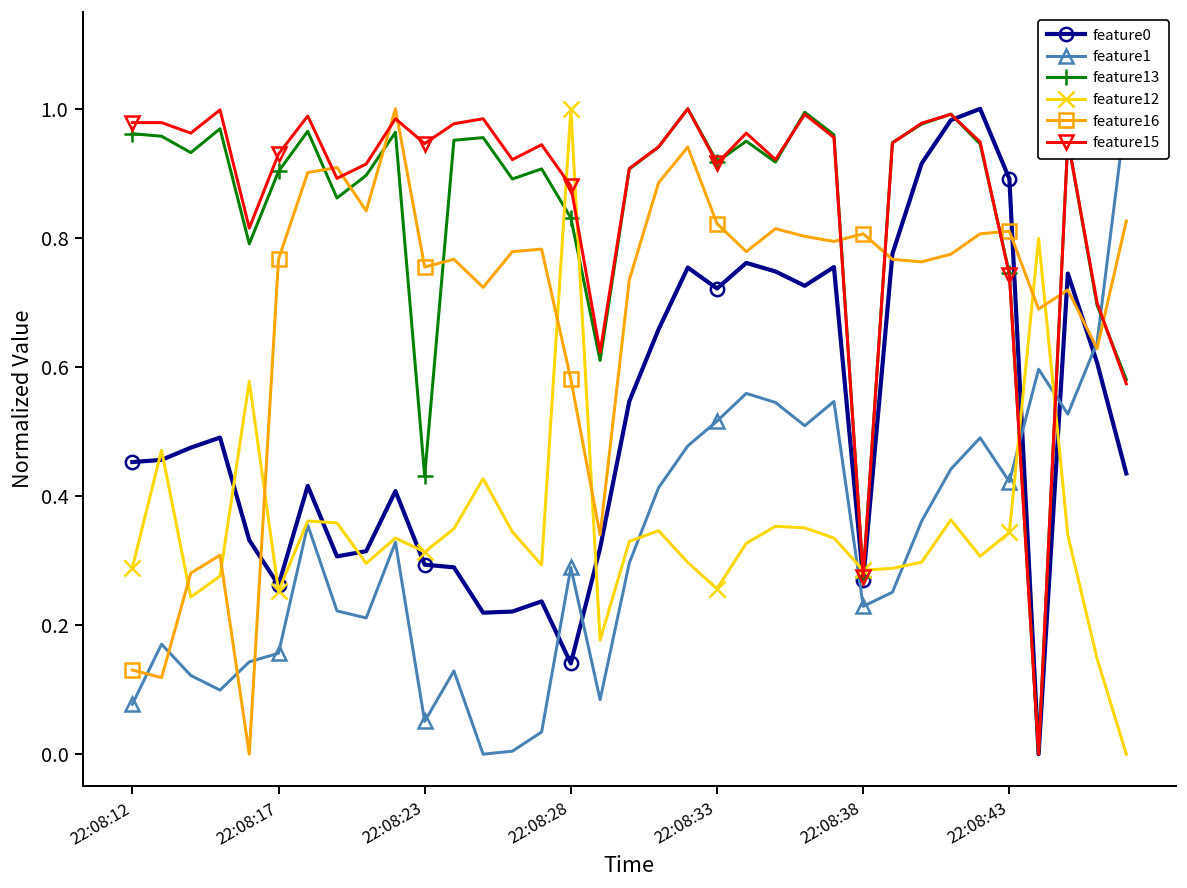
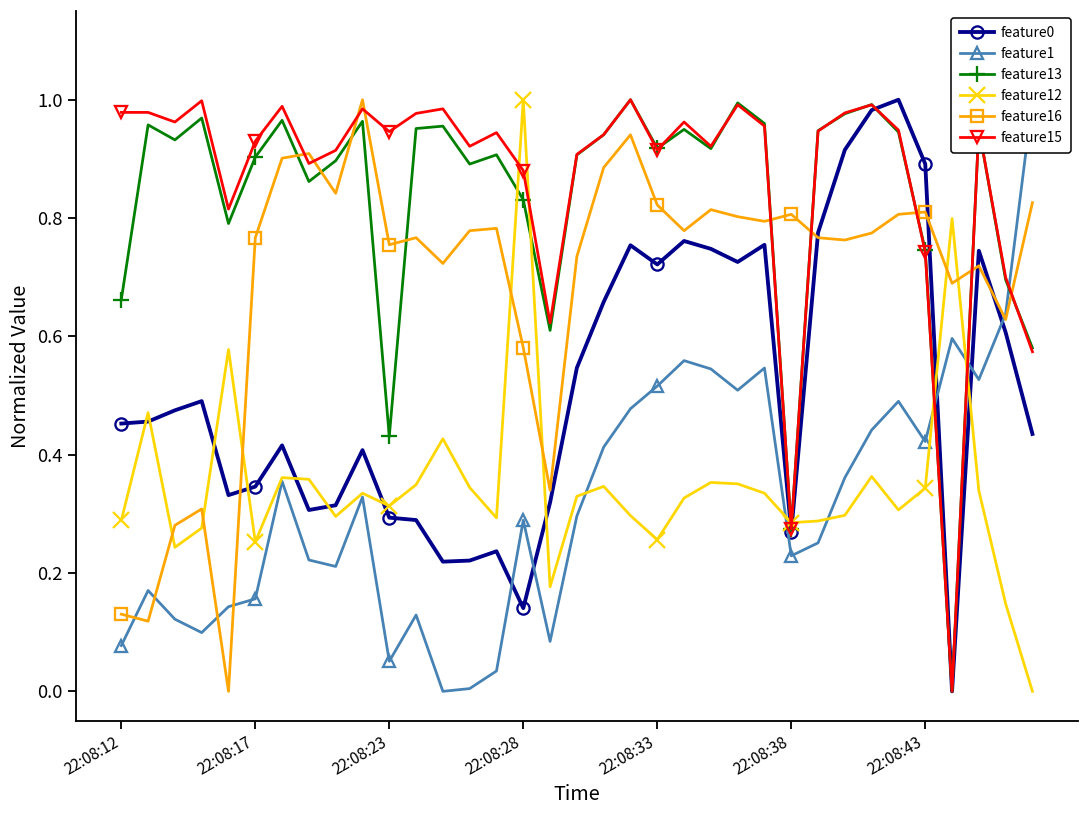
feature13, 22:08:12: 0.96 -> 0.66
feature0, 22:08:17: 0.26 -> 0.35
